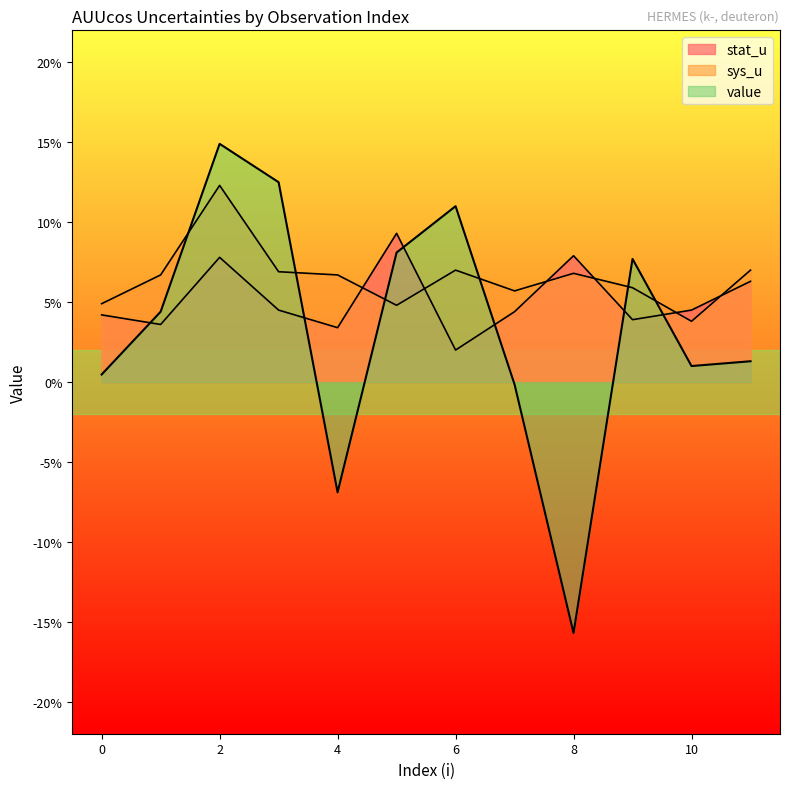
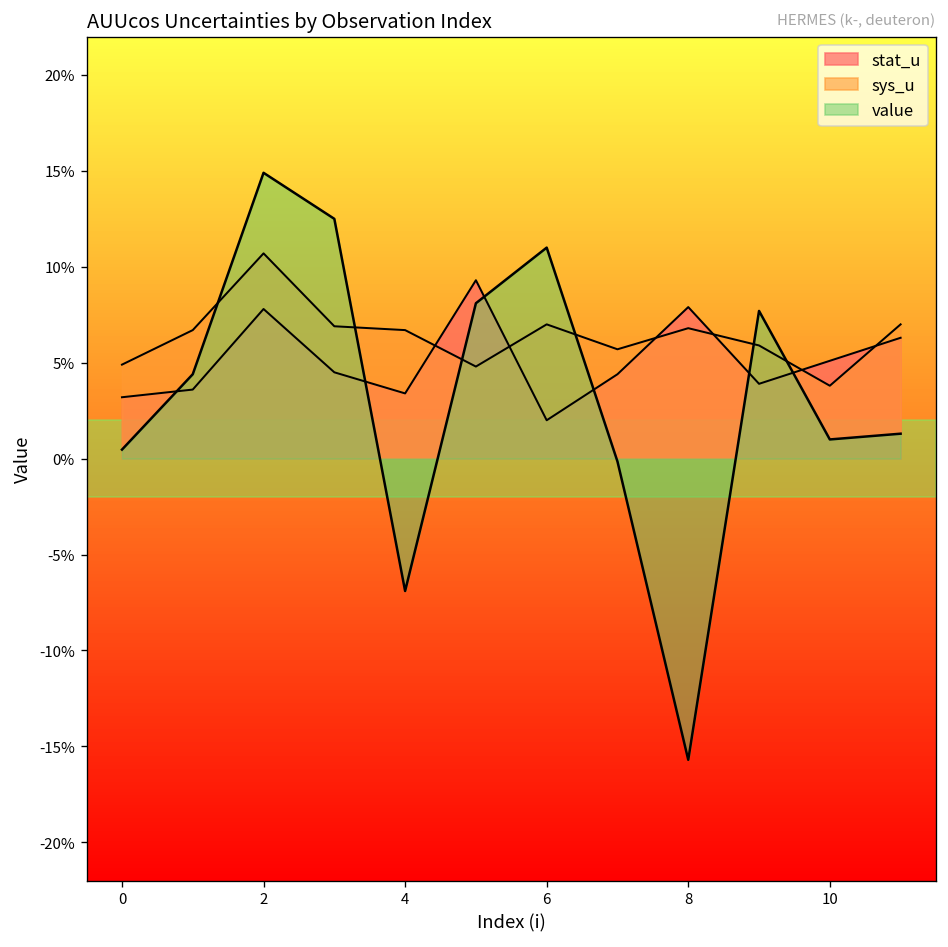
stat_u, 0: 4.2% -> 3.2%
sys_u, 2: 12.3% -> 10.7%
stat_u, 10: 4.5% -> 5.1%
